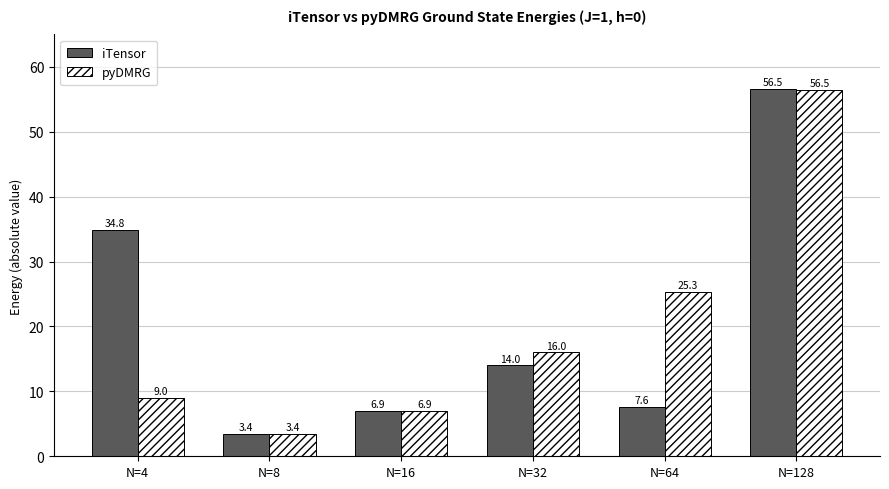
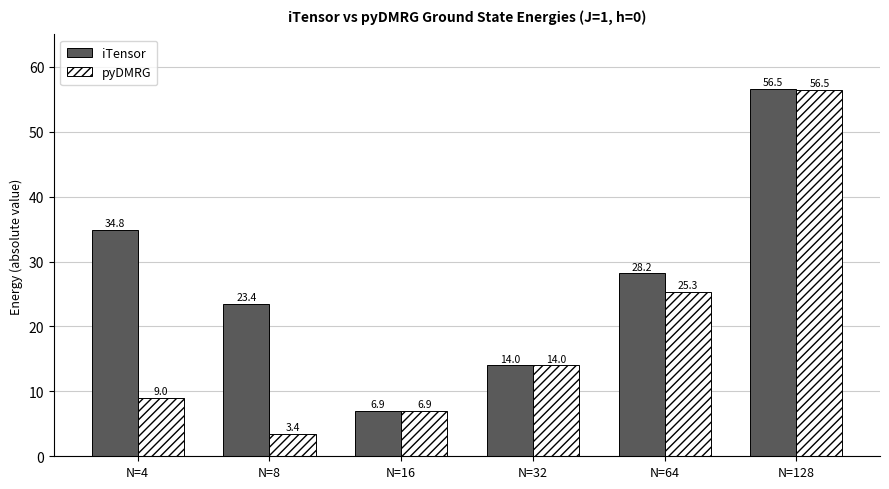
iTensor, N=8: 3.4 -> 23.4
pyDMRG, N=32: 16.0 -> 14.0
iTensor, N=64: 7.6 -> 28.2
